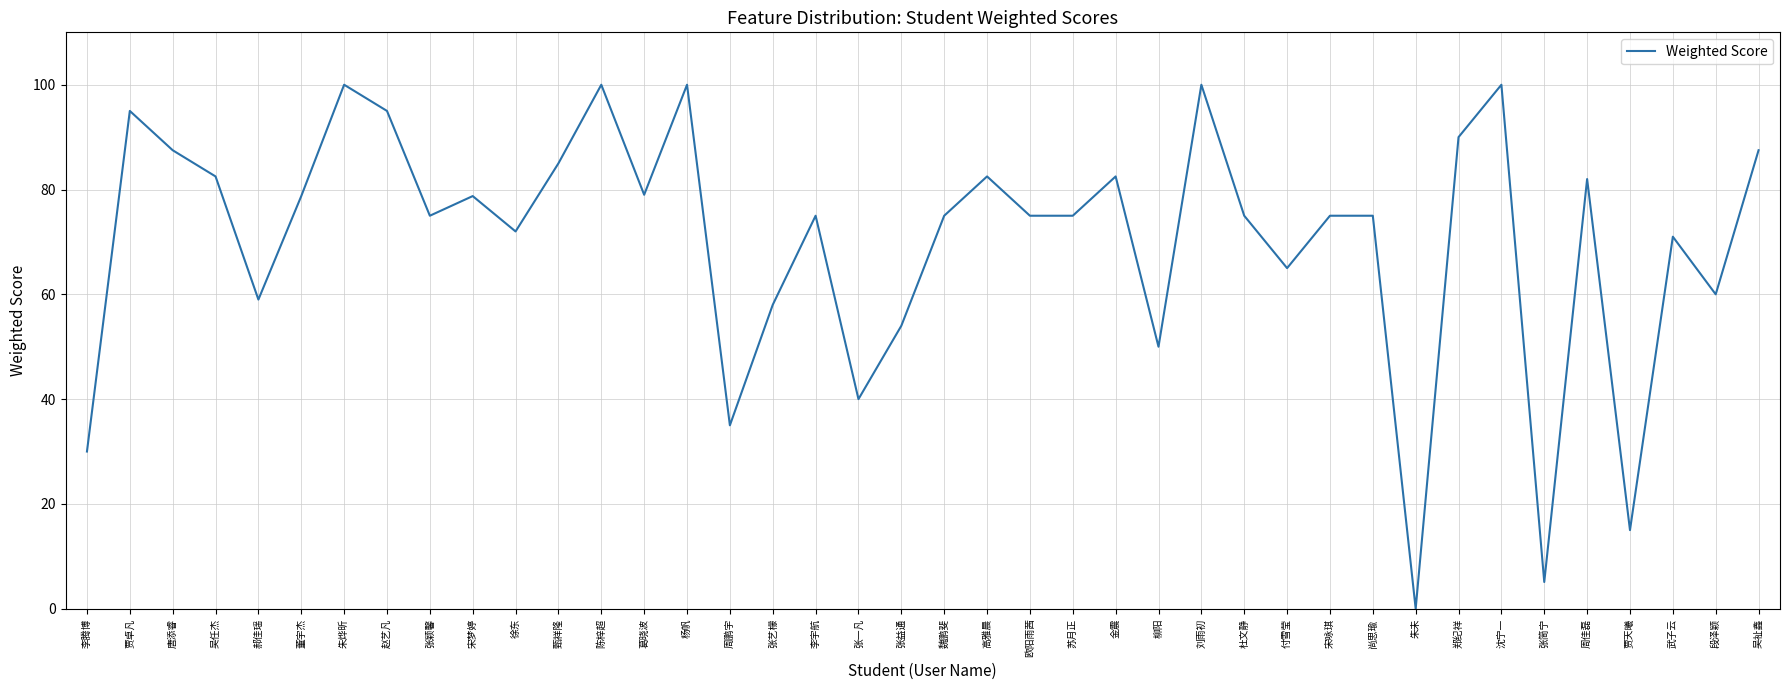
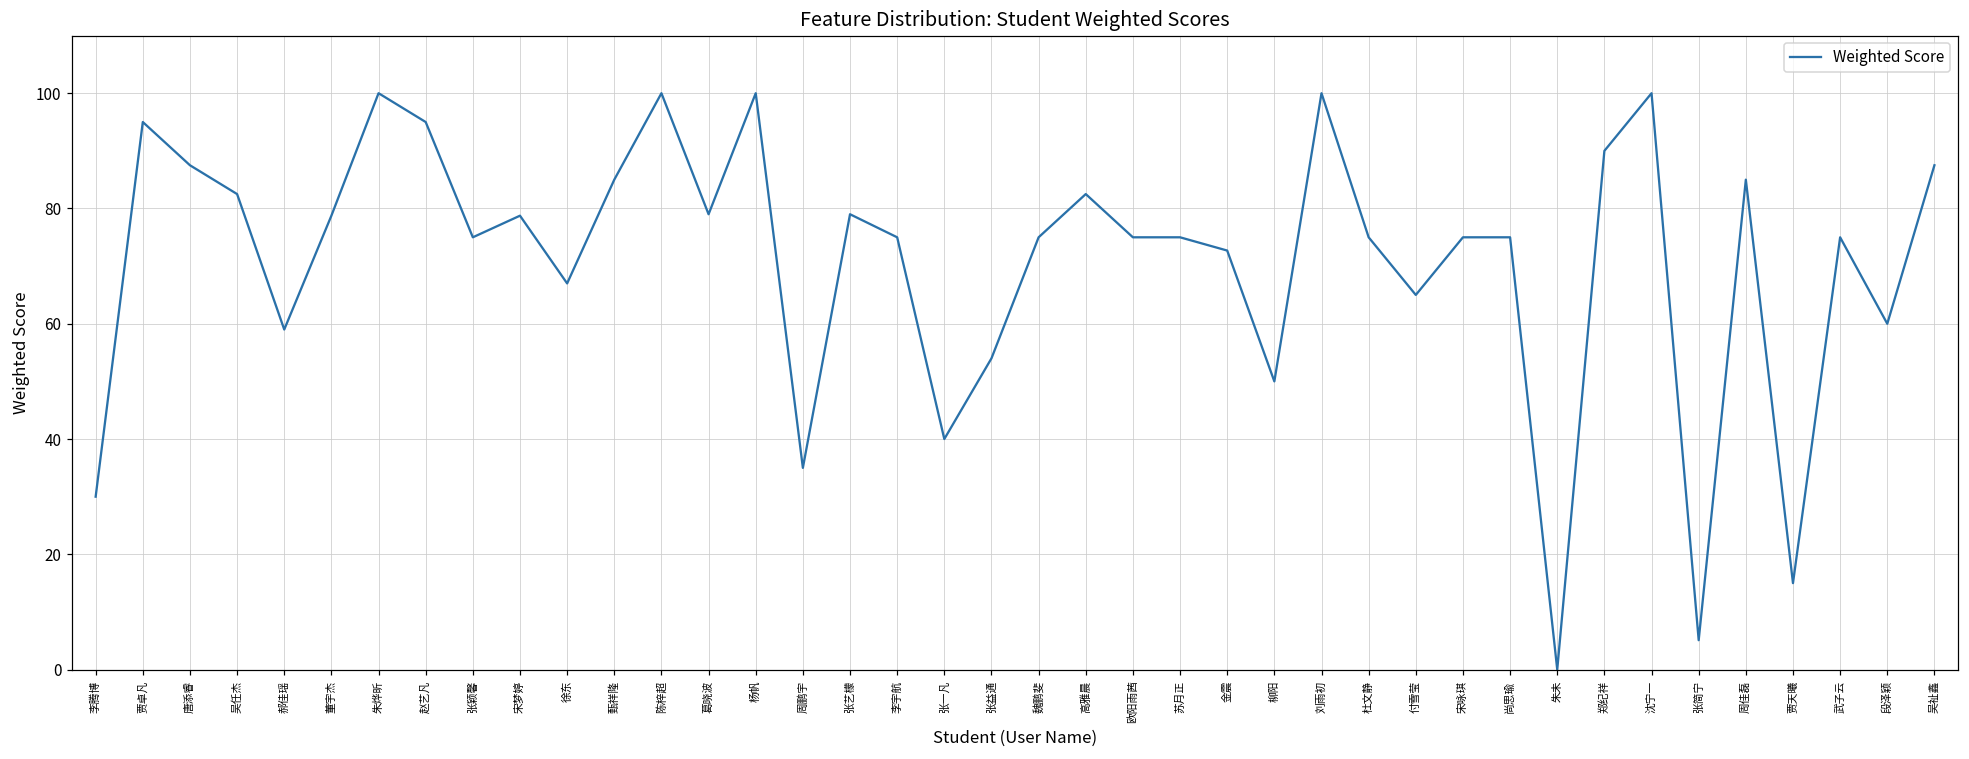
徐东: 72 -> 67
张艺檬: 58 -> 79
金震: 83 -> 73
周佳磊: 82 -> 85
武子云: 71 -> 75
